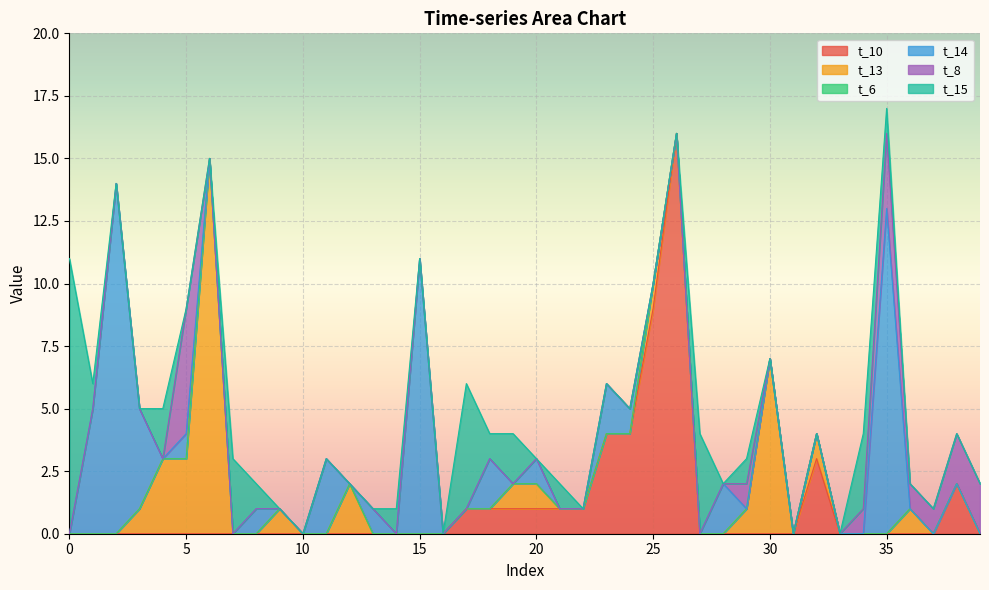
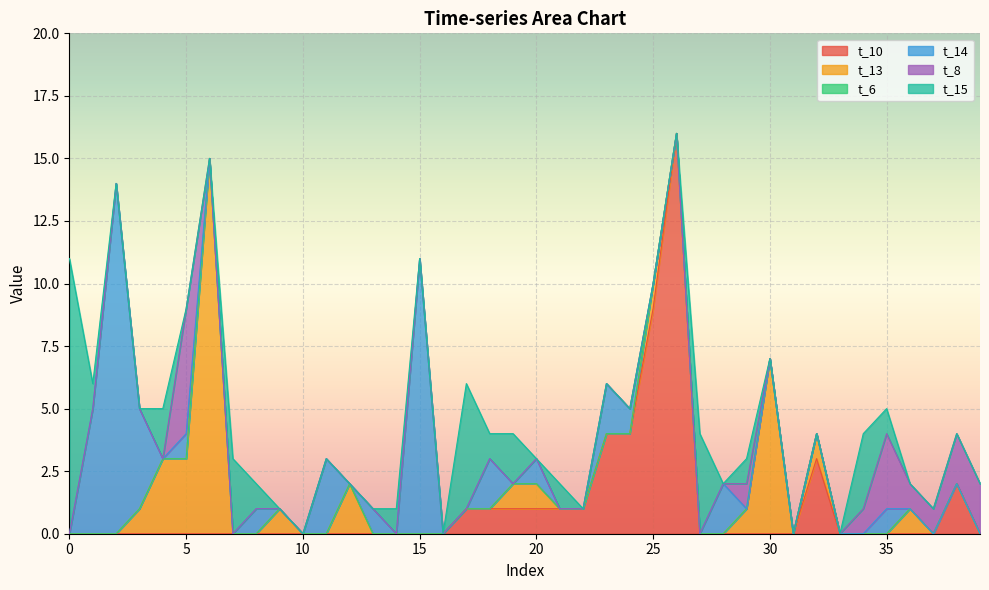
t_14, 35: 13 -> 1
